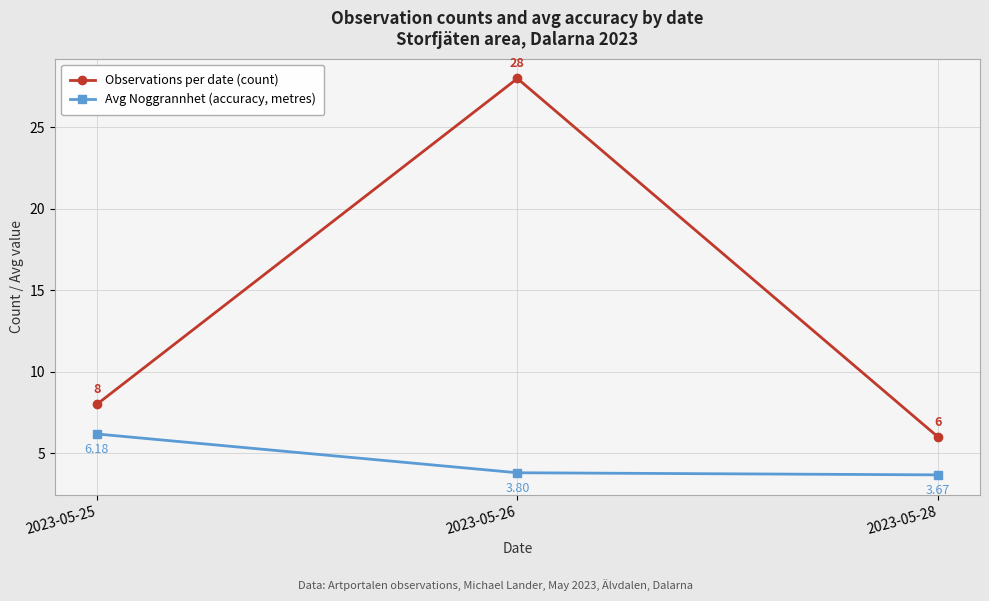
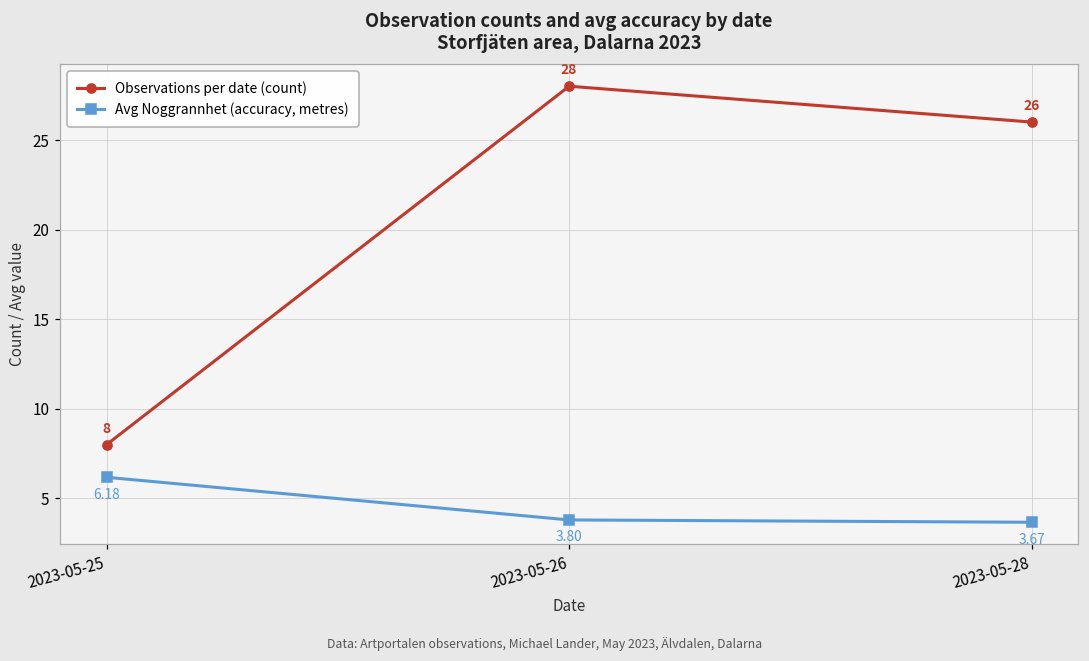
Observations per date (count), 2023-05-28: 6 -> 26
